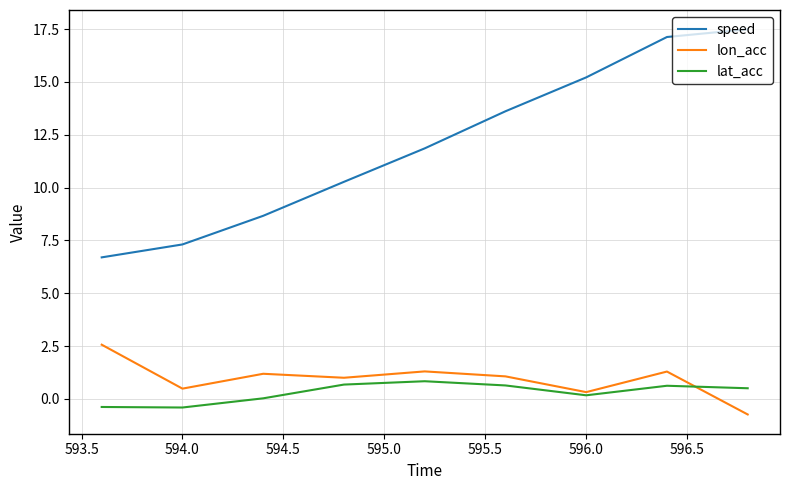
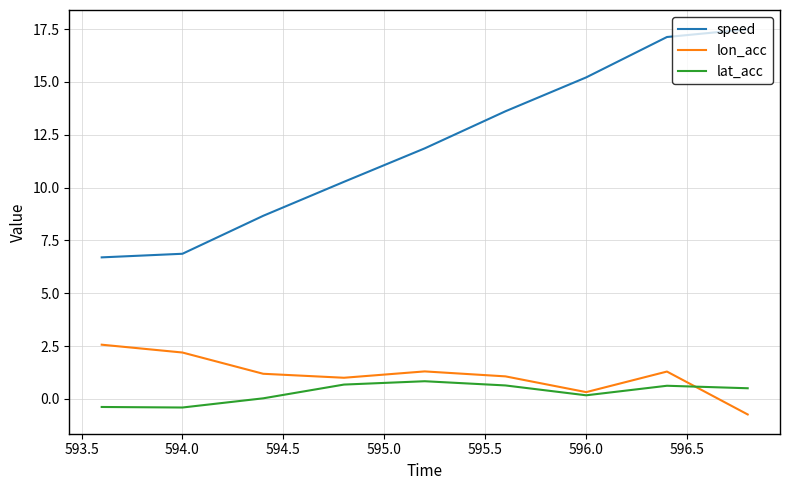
speed, 594.0: 7.3 -> 6.9
lon_acc, 594.0: 0.5 -> 2.2
